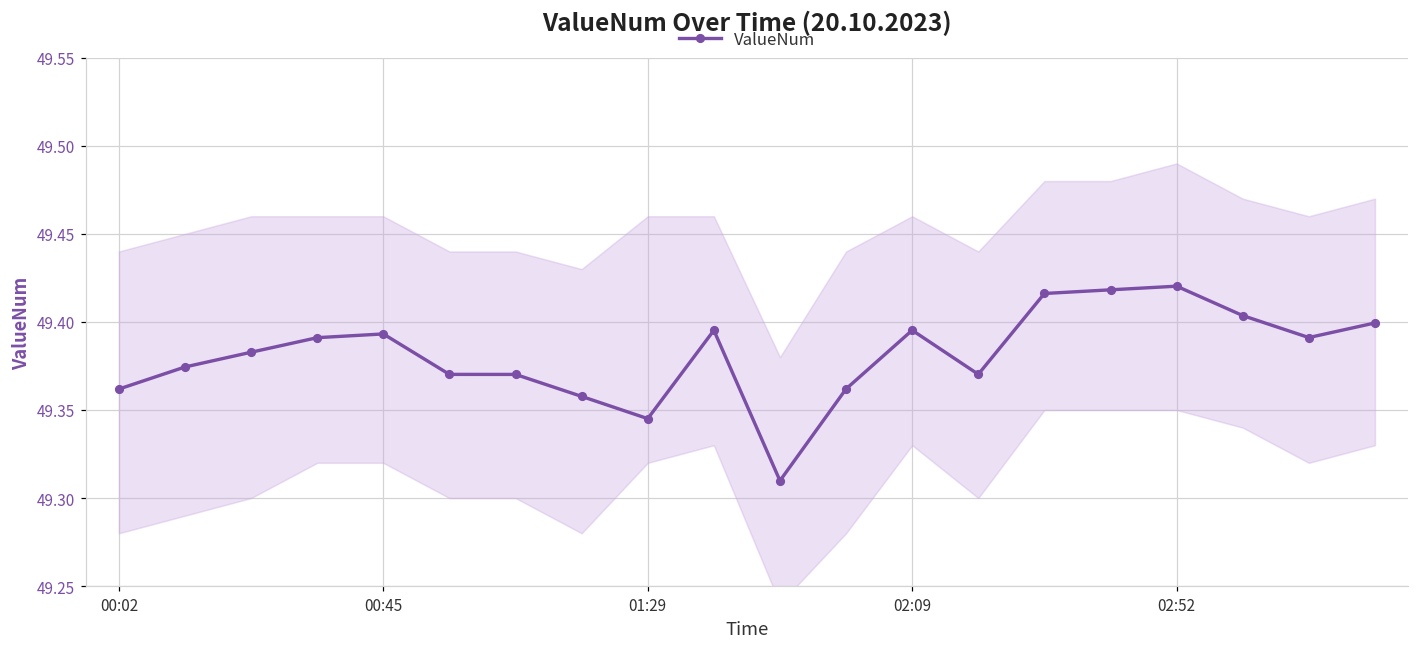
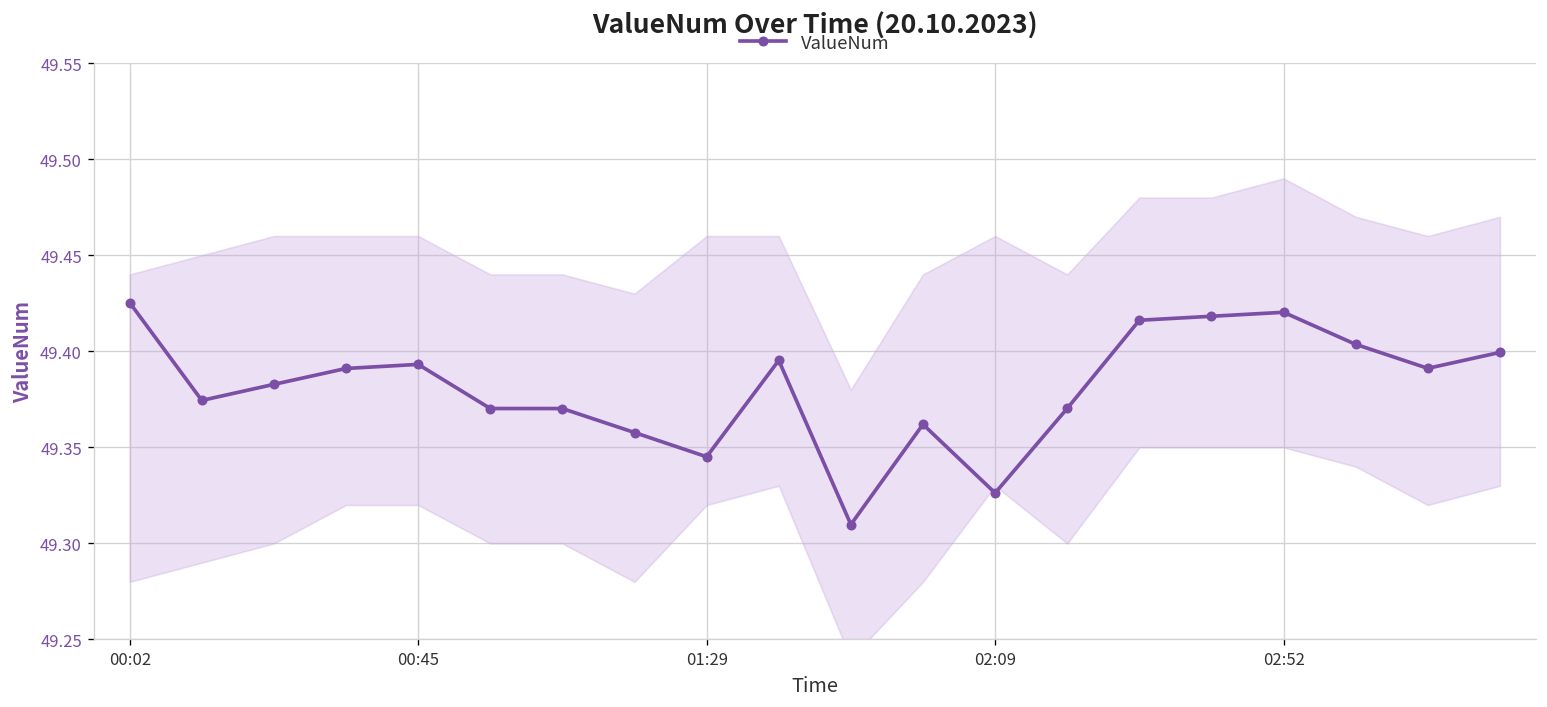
ValueNum, 00:02: 49.362 -> 49.425
ValueNum, 02:09: 49.395 -> 49.326
